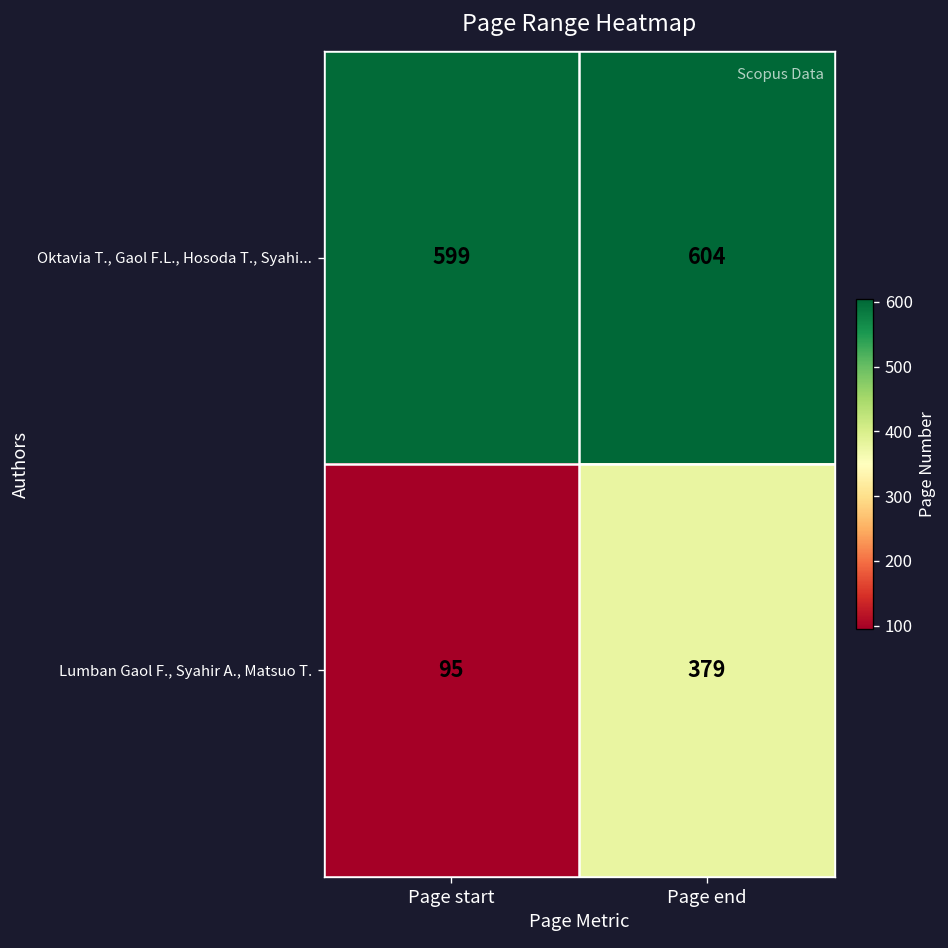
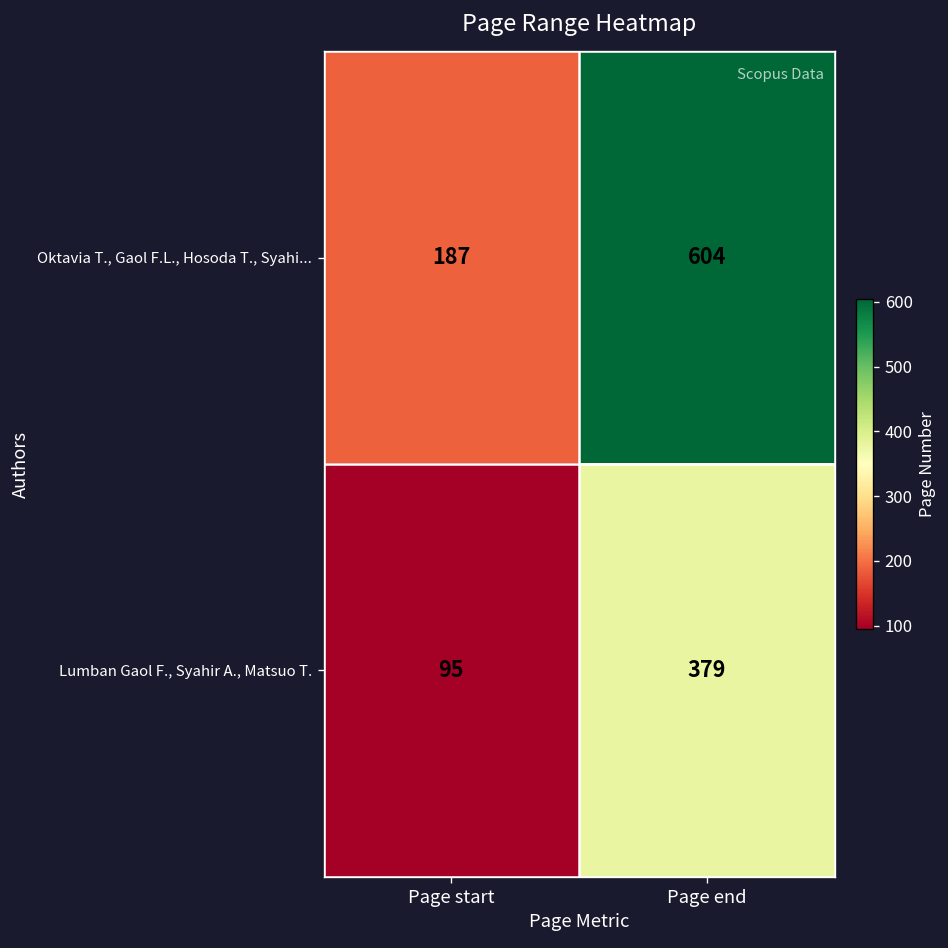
Oktavia T., Gaol F.L., Hosoda T., Syahi..., Page start: 599 -> 187
